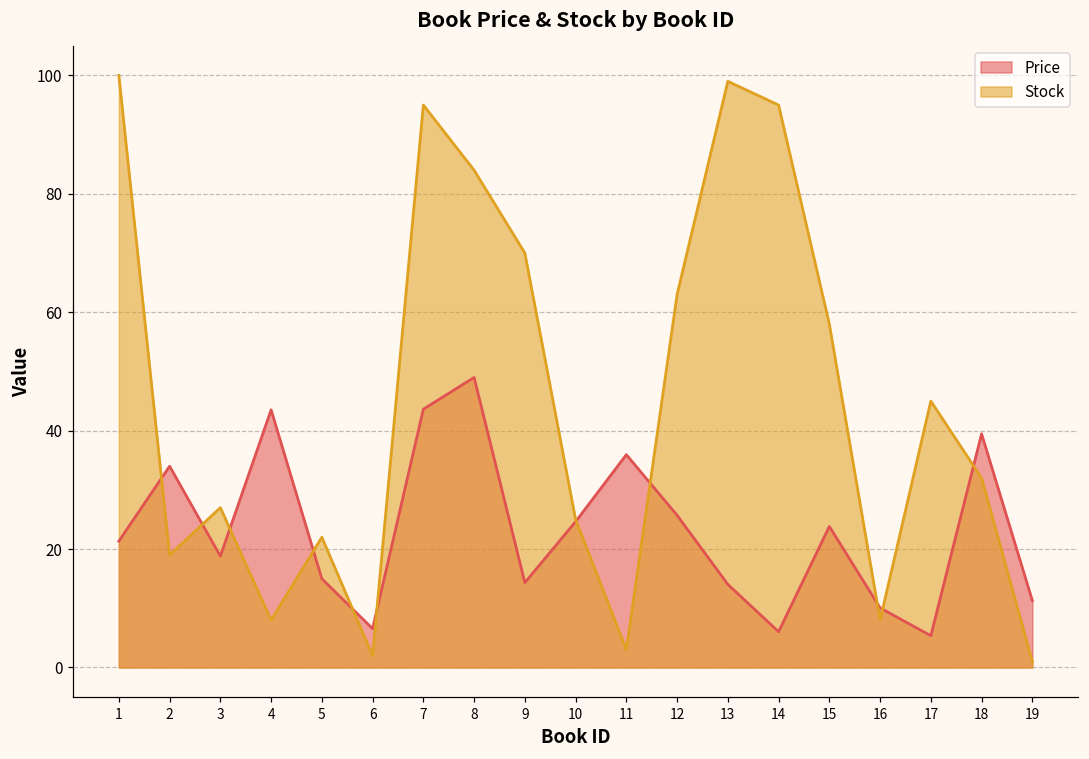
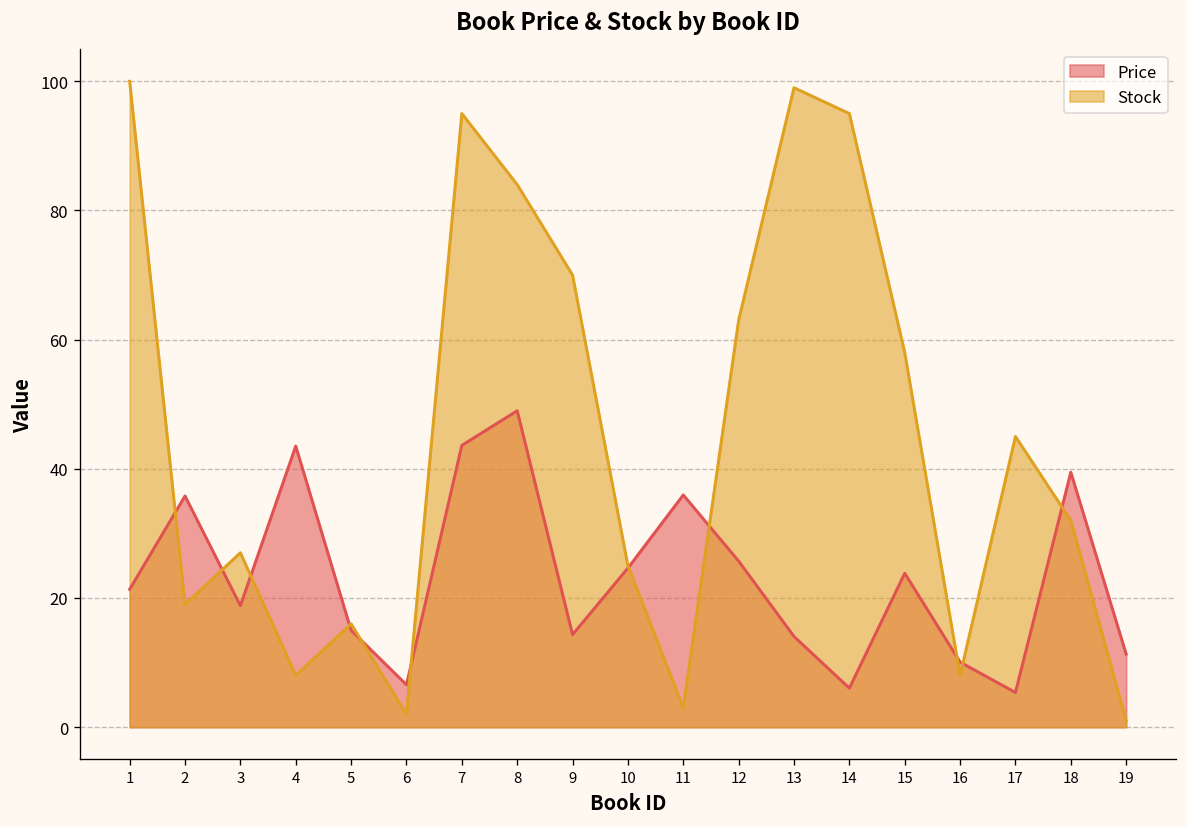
Price, 2: 34 -> 36
Stock, 5: 22 -> 16
